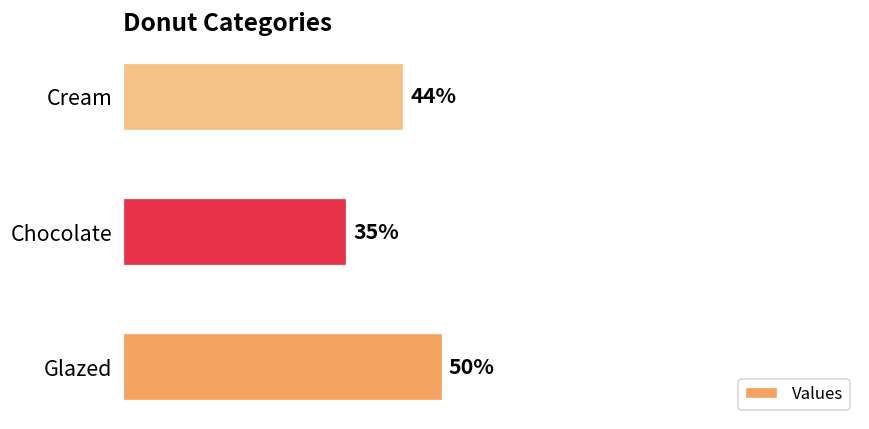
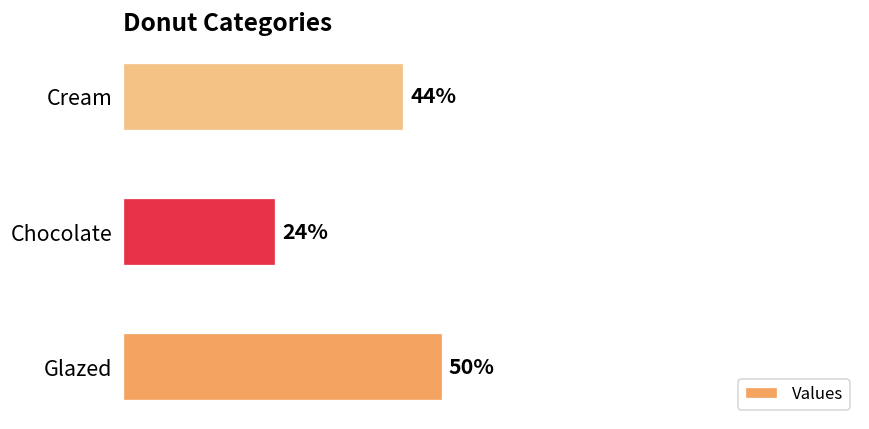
Chocolate: 35% -> 24%
